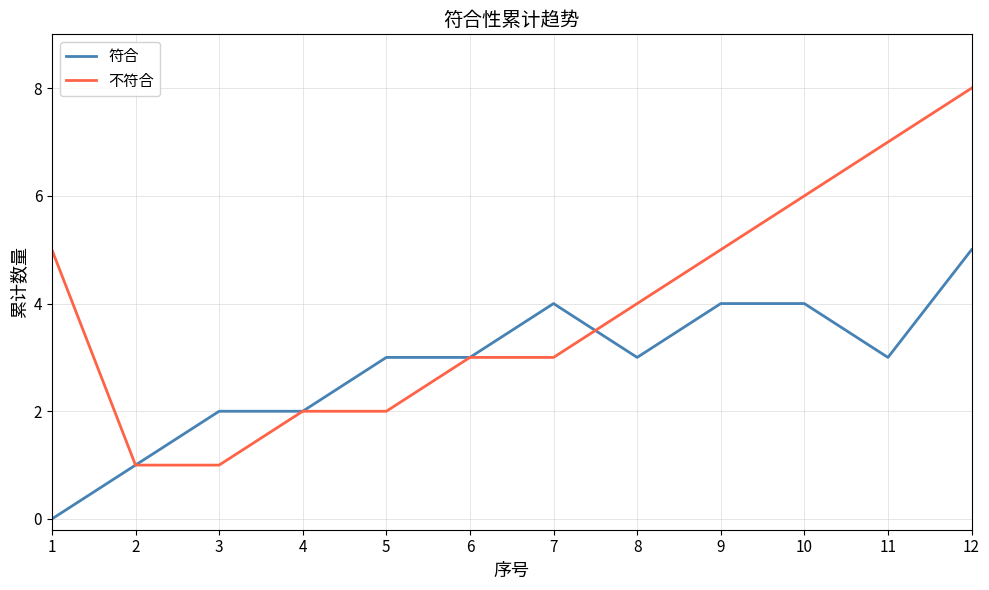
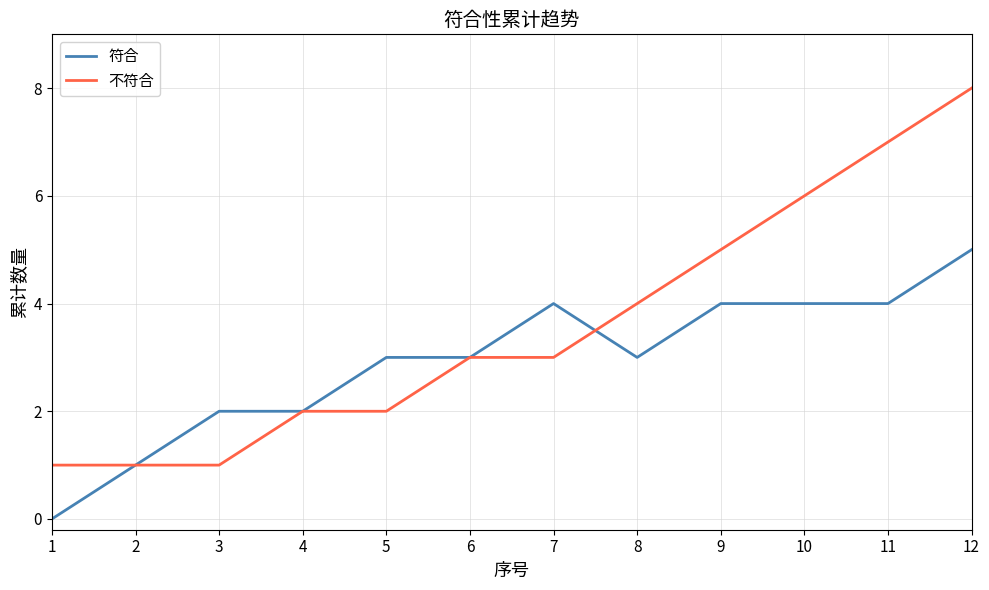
不符合, 1: 5 -> 1
符合, 11: 3 -> 4
